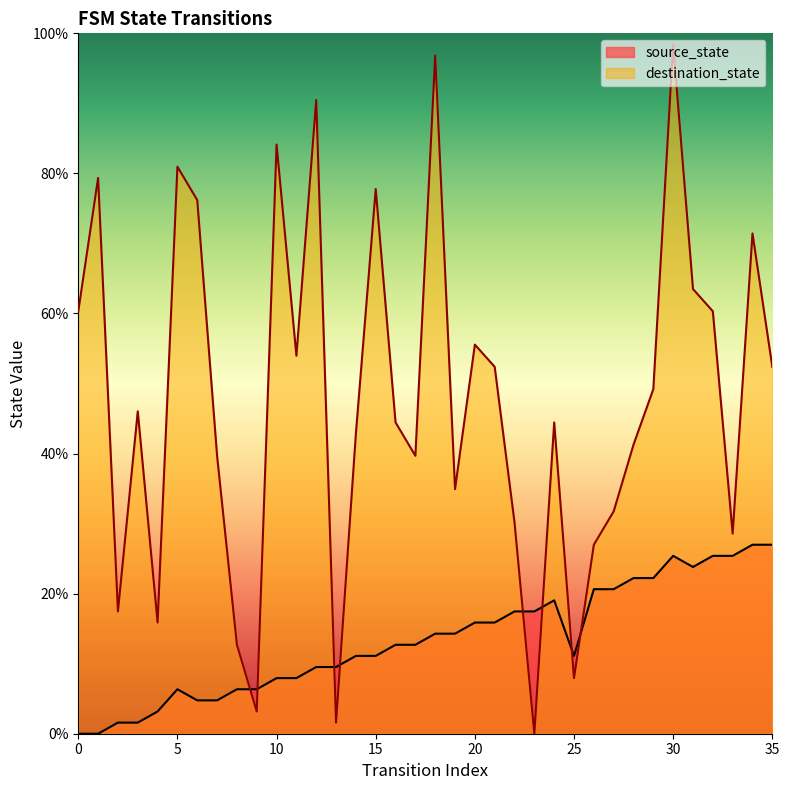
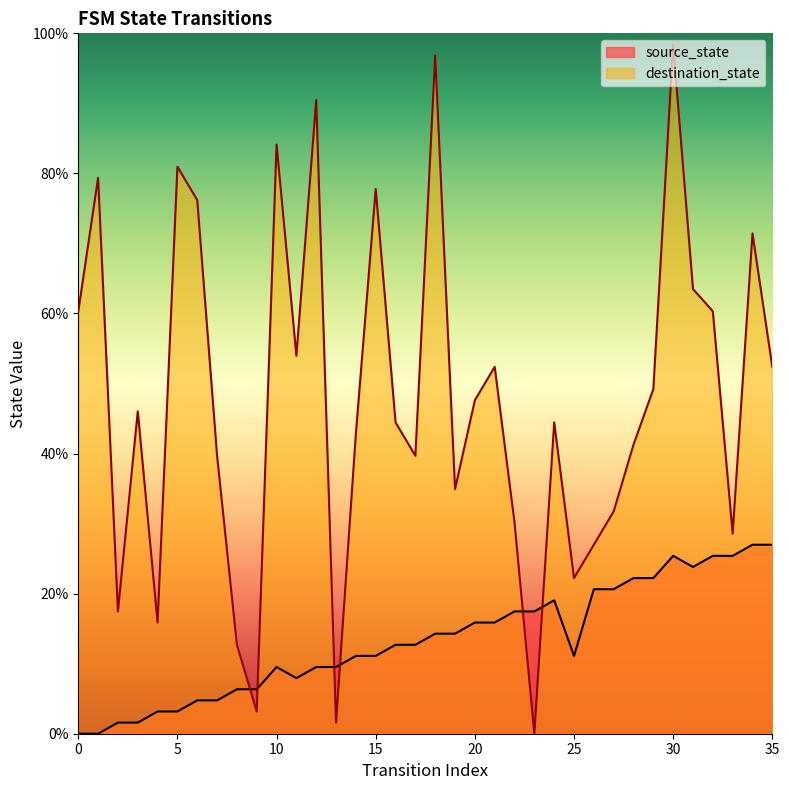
source_state, 5: 6% -> 3%
source_state, 10: 8% -> 10%
destination_state, 20: 56% -> 48%
destination_state, 25: 8% -> 22%
